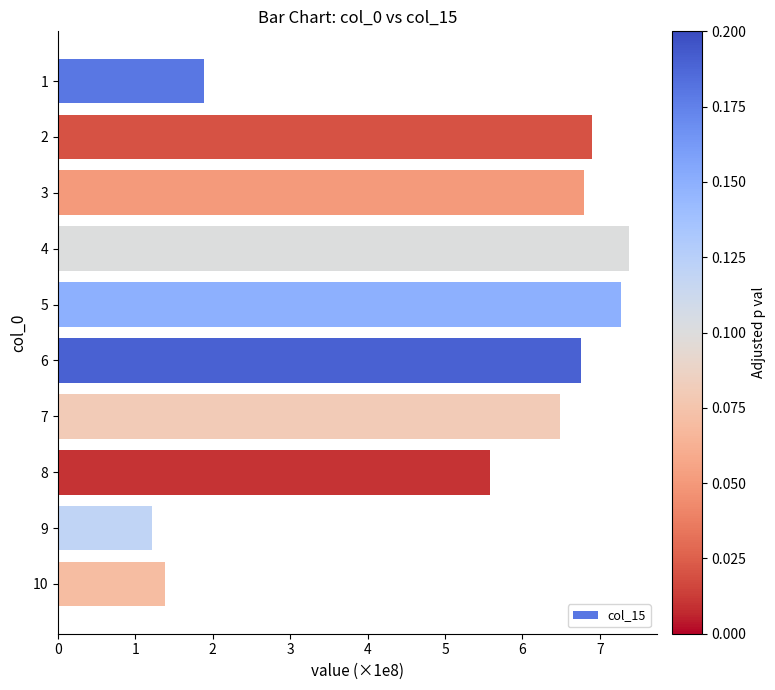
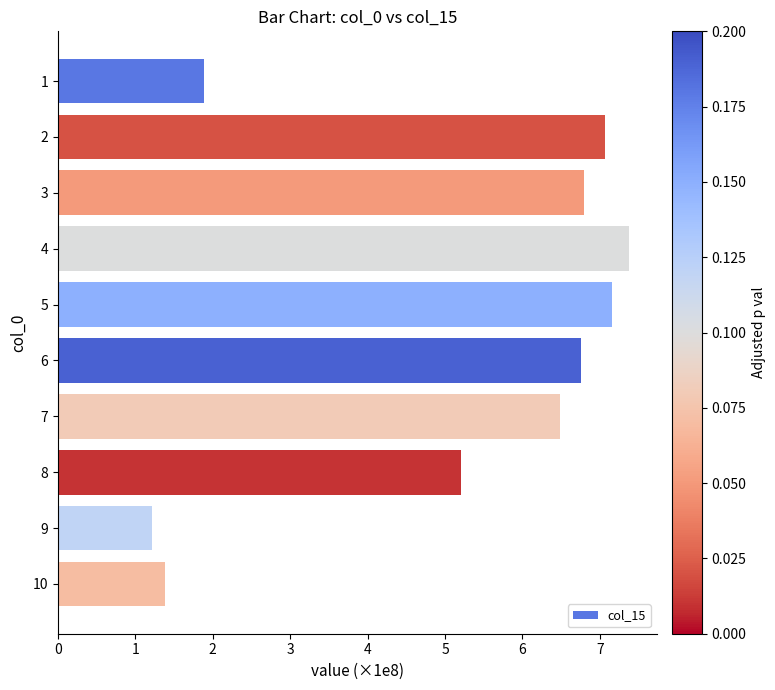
2: 6.9 -> 7.1
5: 7.3 -> 7.2
8: 5.6 -> 5.2
